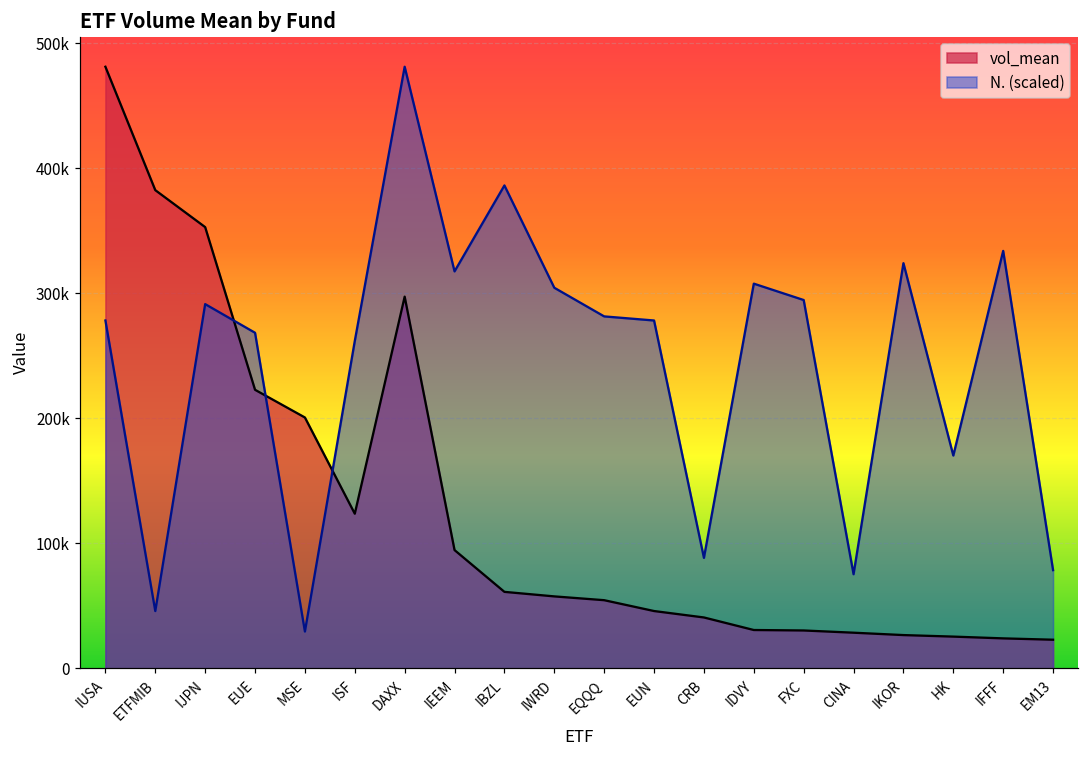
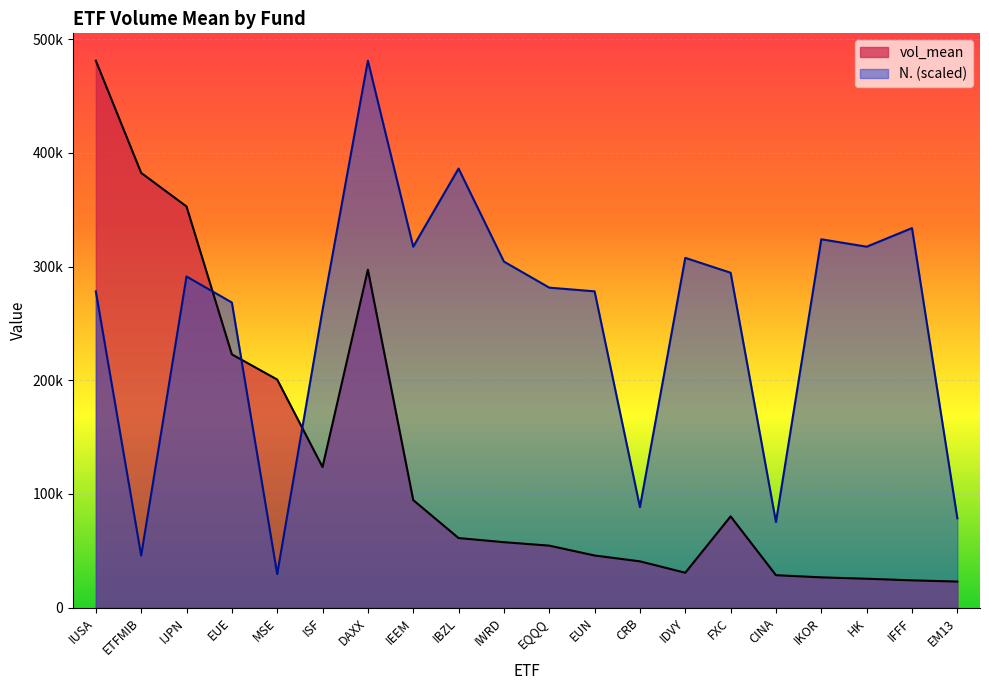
vol_mean, FXC: 30000 -> 80000
N. (scaled), HK: 170000 -> 317000
